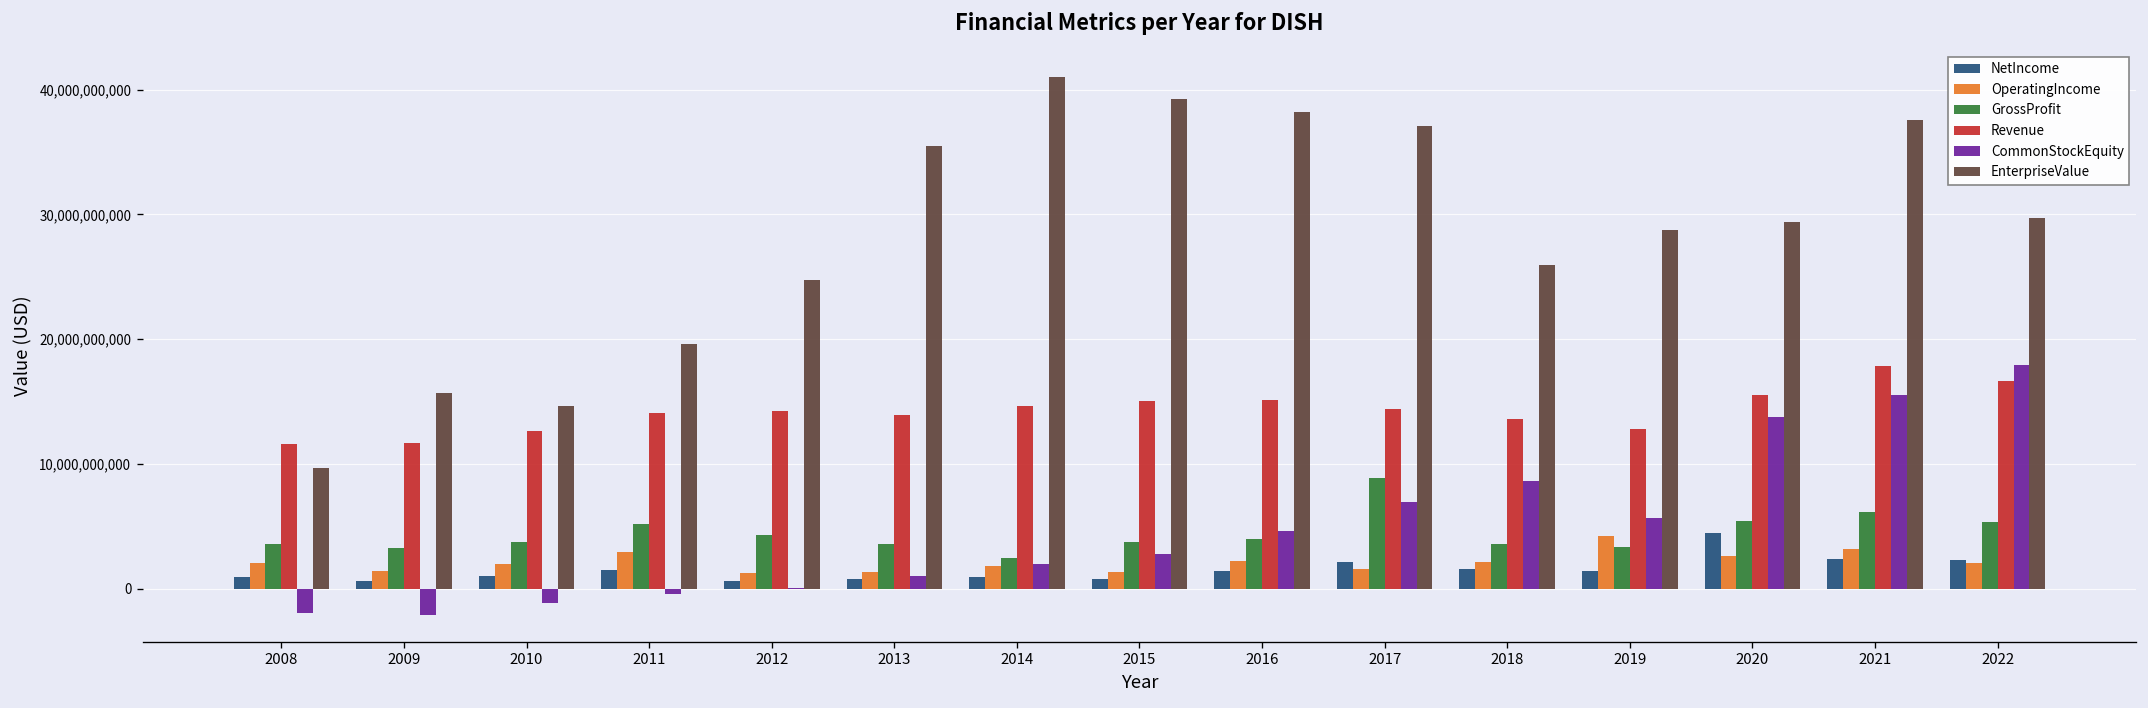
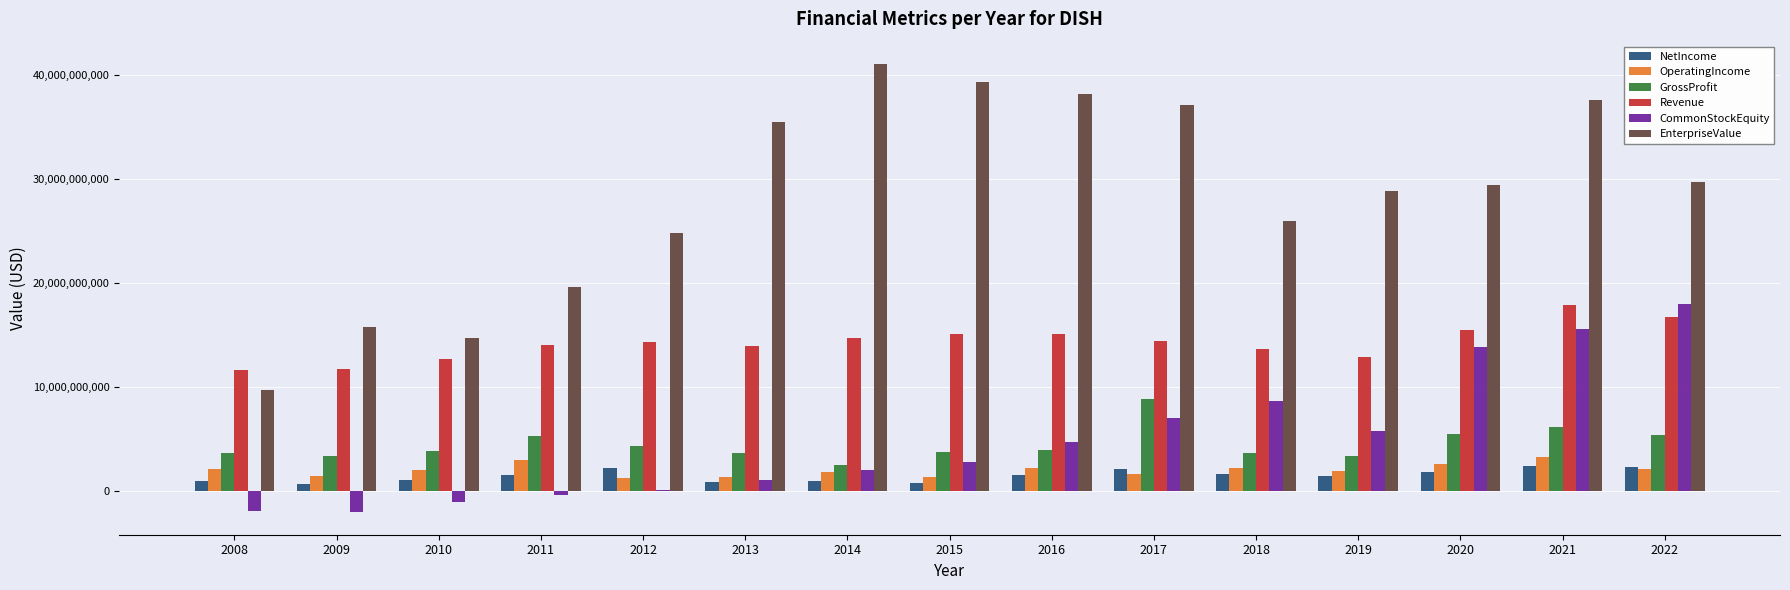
NetIncome, 2012: 600,000,000 -> 2,200,000,000
OperatingIncome, 2019: 4,200,000,000 -> 1,900,000,000
NetIncome, 2020: 4,500,000,000 -> 1,800,000,000
